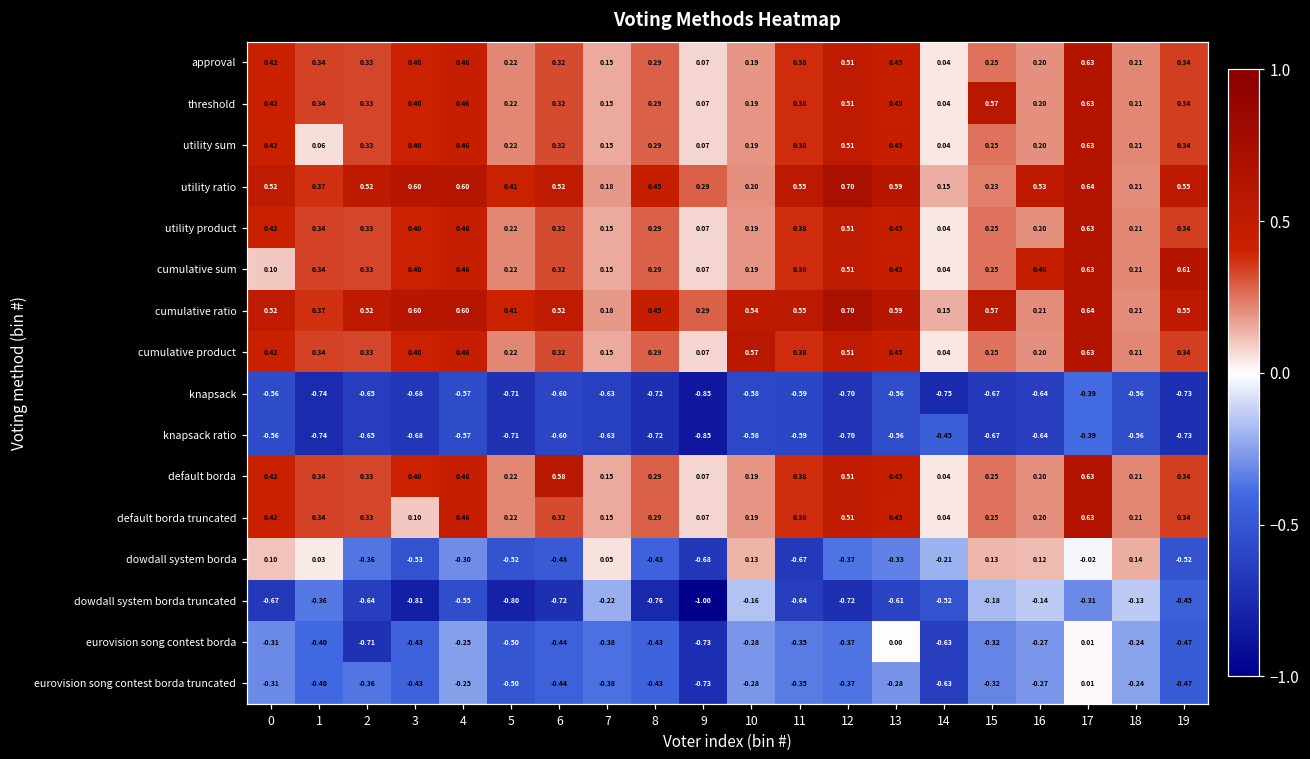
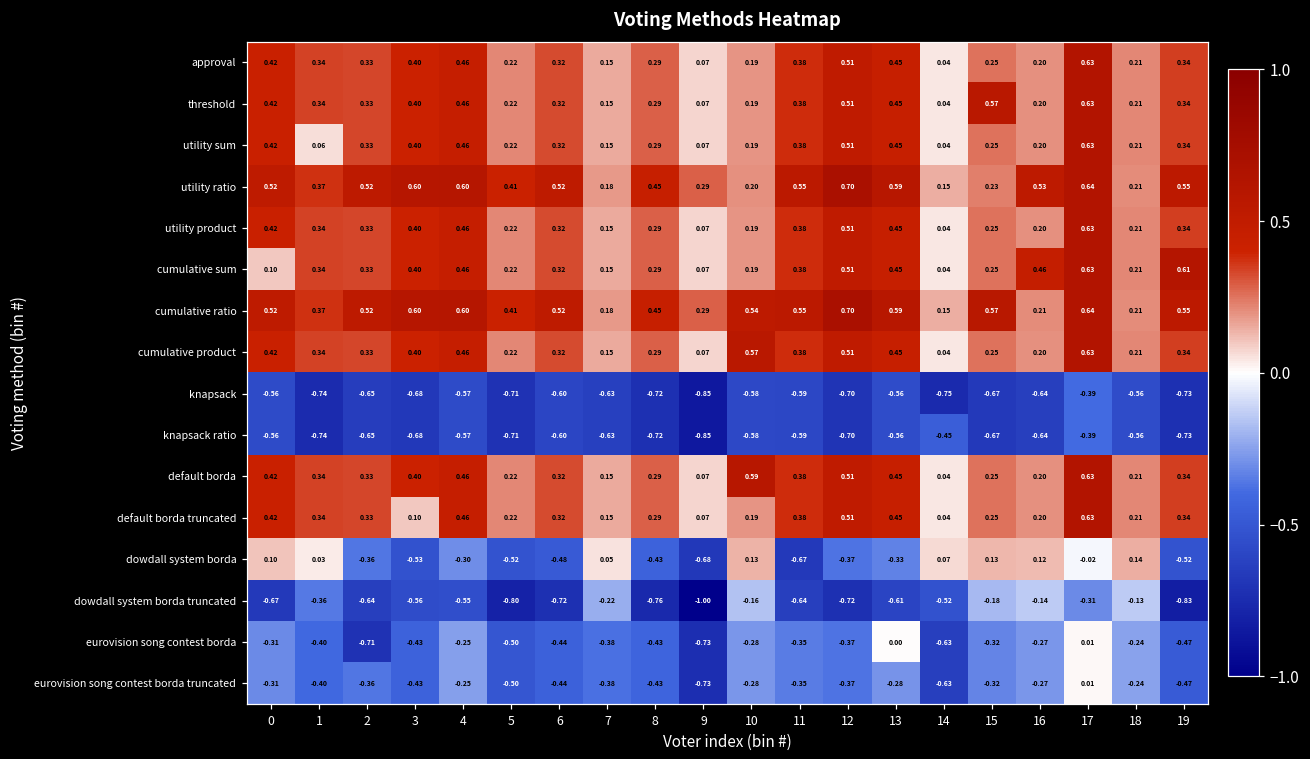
default borda, 6: 0.58 -> 0.32
default borda, 10: 0.19 -> 0.59
dowdall system borda, 14: -0.21 -> 0.07
dowdall system borda truncated, 3: -0.81 -> -0.56
dowdall system borda truncated, 19: -0.45 -> -0.83
